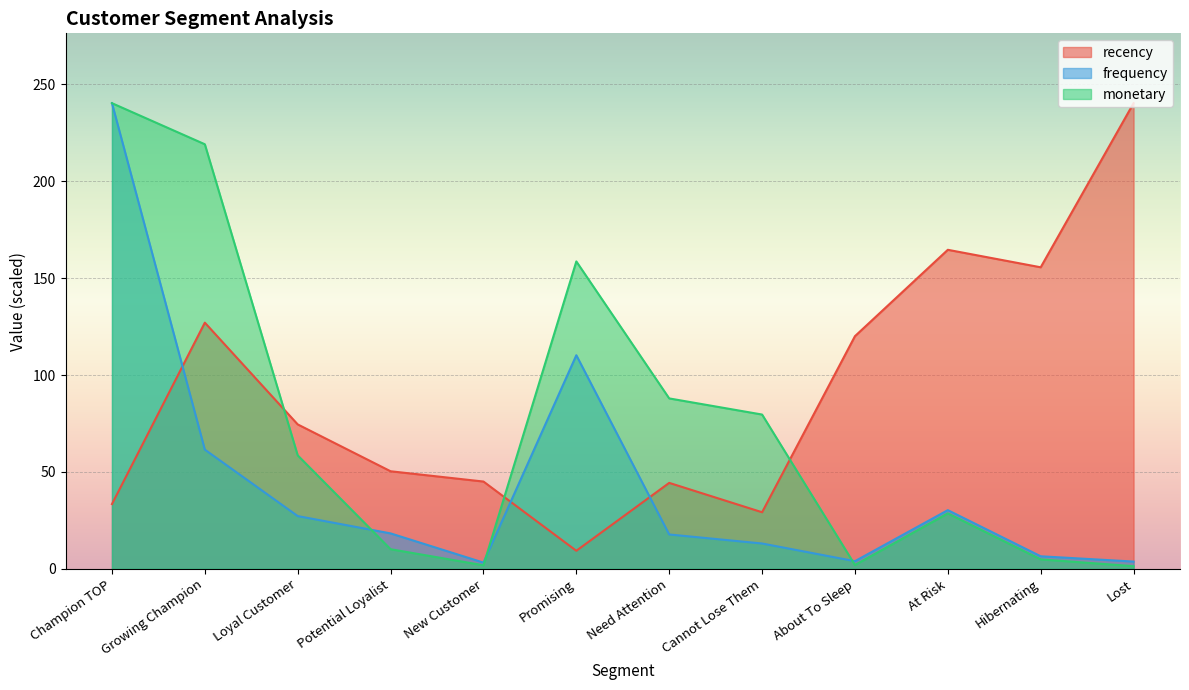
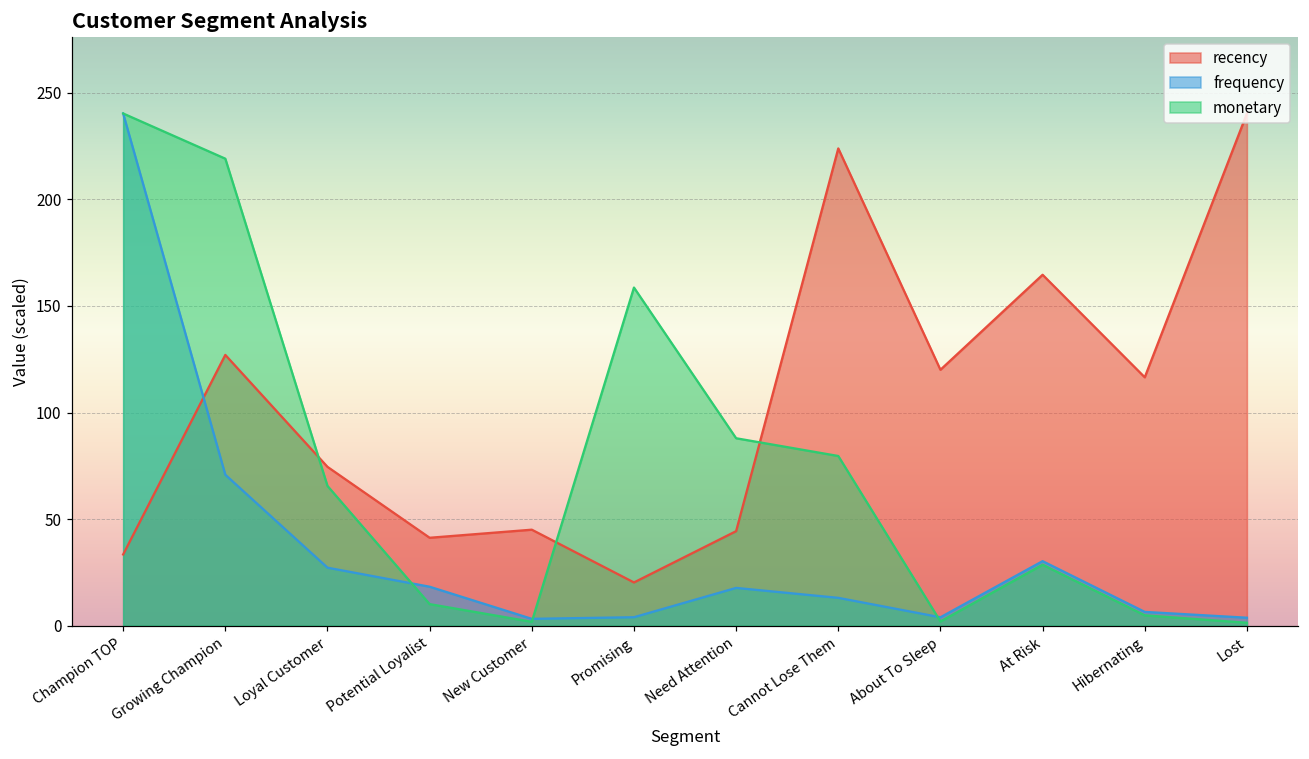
frequency, Growing Champion: 61 -> 71
monetary, Loyal Customer: 59 -> 66
recency, Potential Loyalist: 50 -> 41
recency, Promising: 9 -> 20
frequency, Promising: 110 -> 4
recency, Cannot Lose Them: 29 -> 224
recency, Hibernating: 156 -> 117
